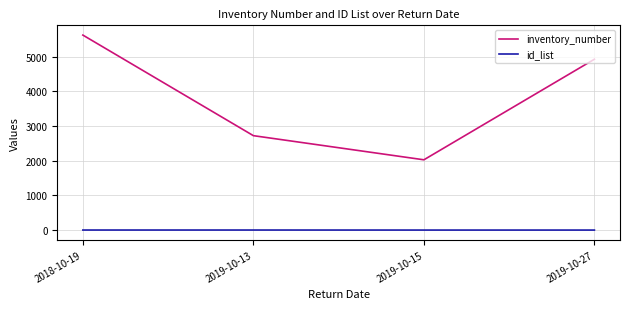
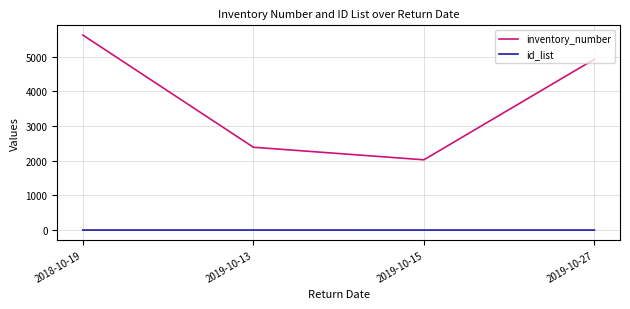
inventory_number, 2019-10-13: 2700 -> 2400
